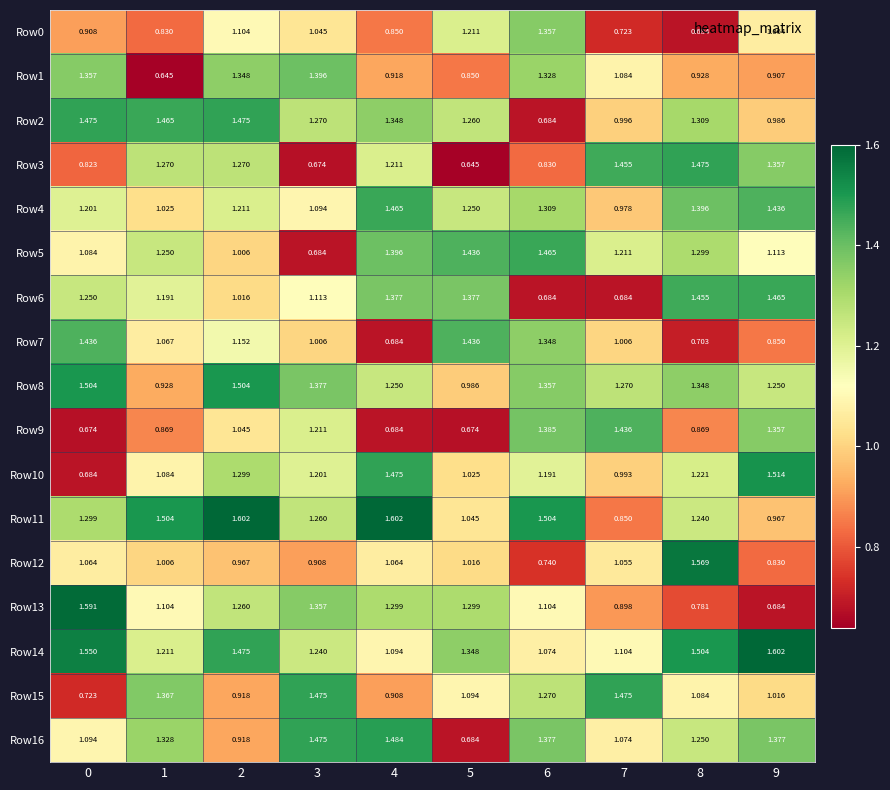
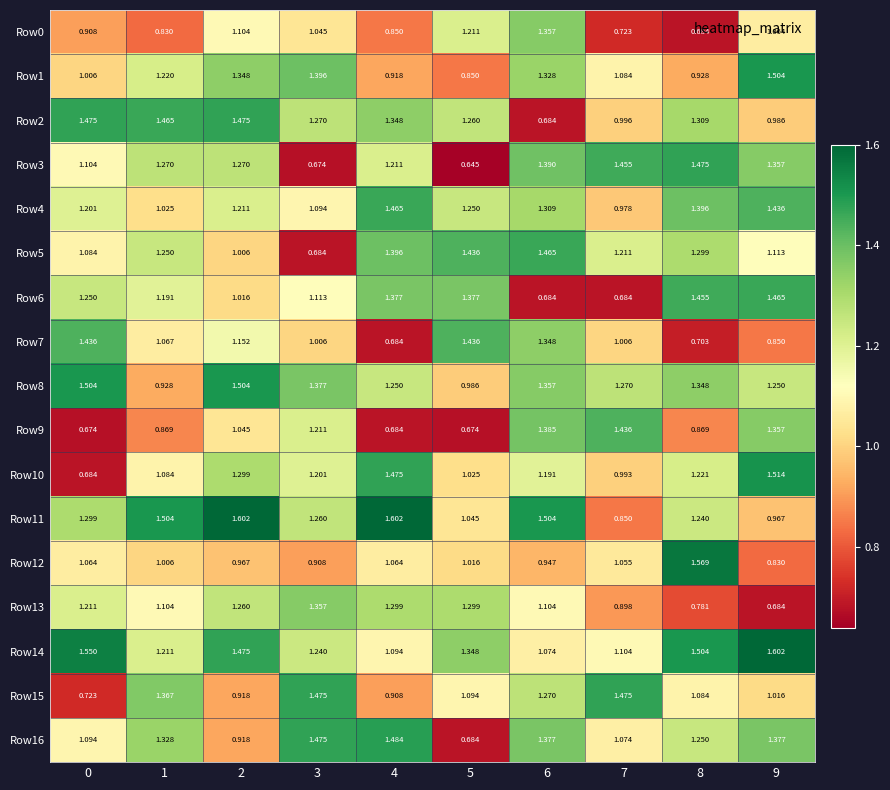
Row1, 0: 1.357 -> 1.006
Row1, 1: 0.645 -> 1.220
Row1, 9: 0.907 -> 1.504
Row3, 0: 0.823 -> 1.104
Row3, 6: 0.830 -> 1.390
Row12, 6: 0.740 -> 0.947
Row13, 0: 1.591 -> 1.211
